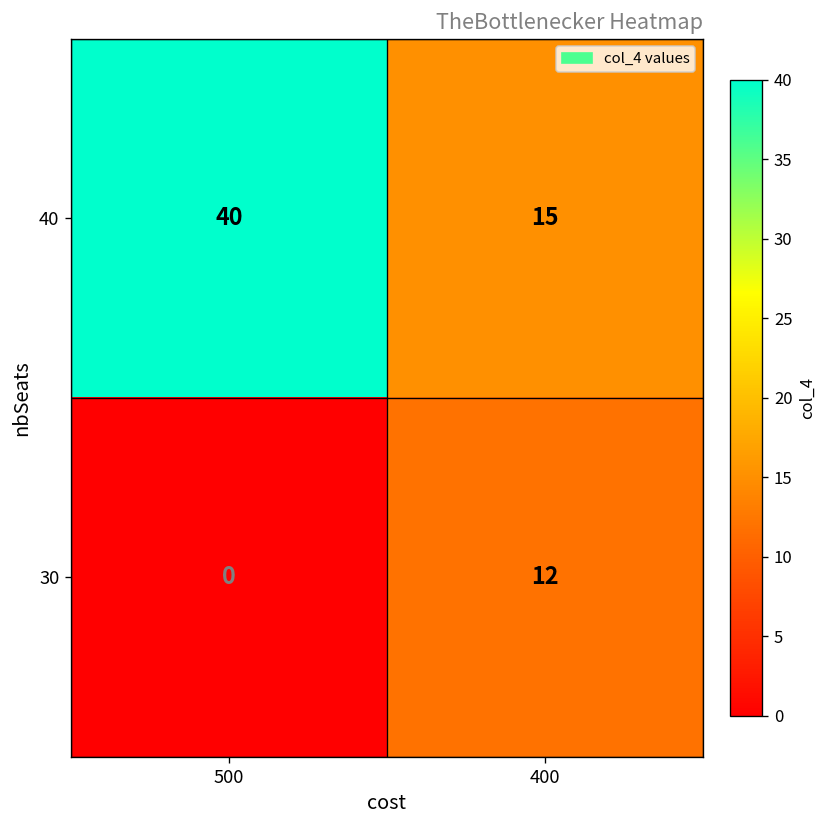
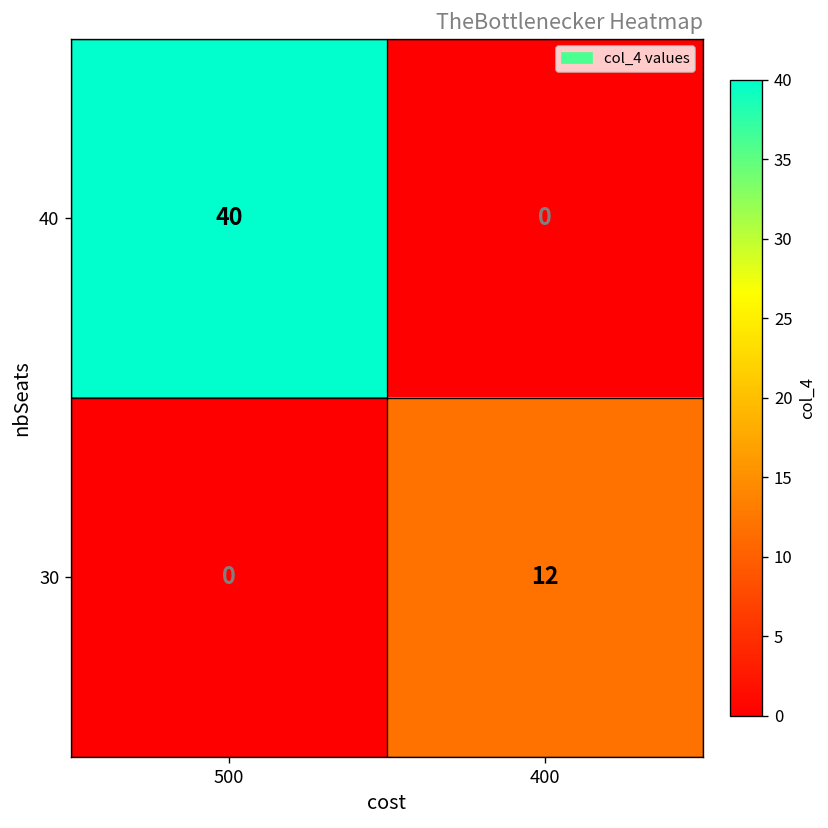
40, 400: 15 -> 0
